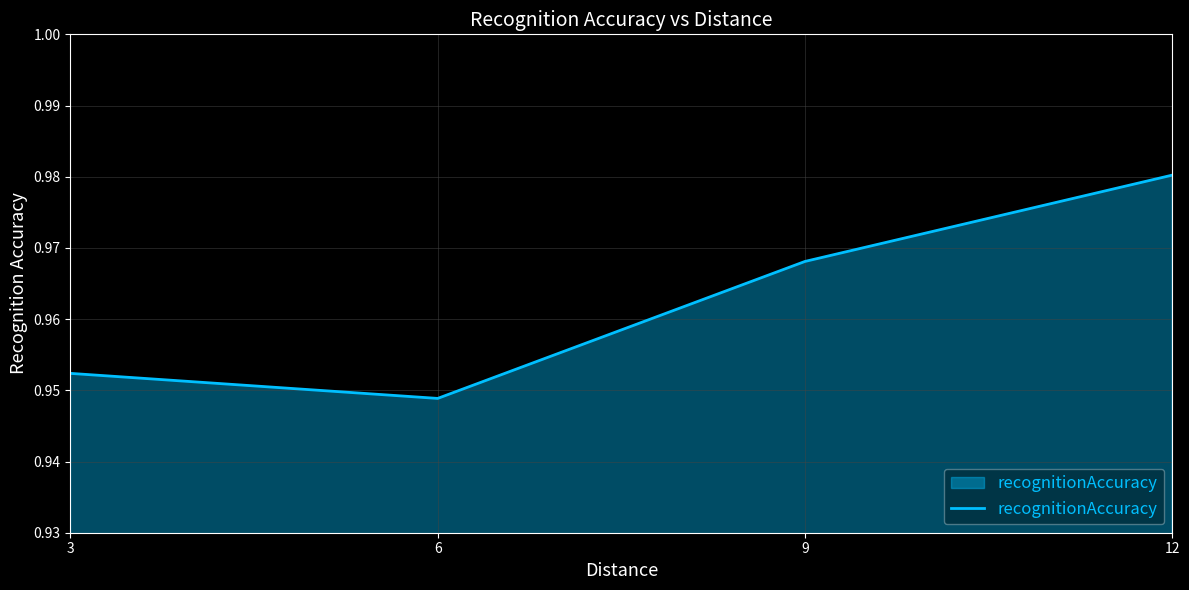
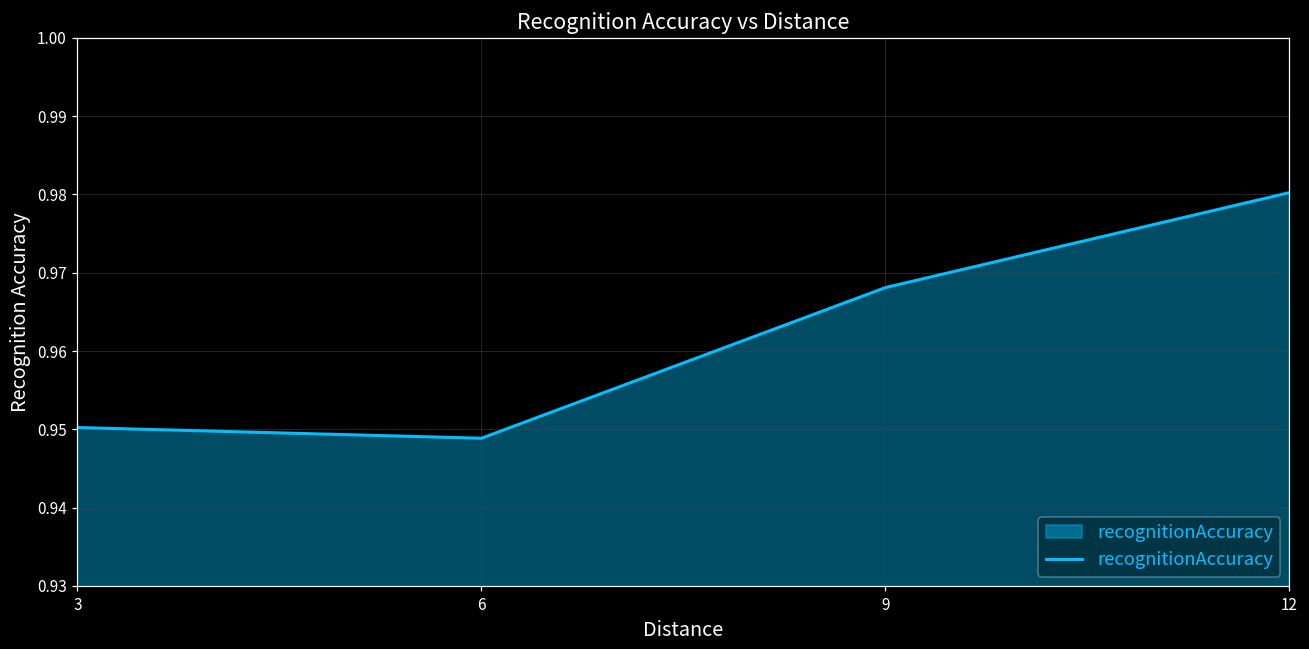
3: 0.952 -> 0.950
